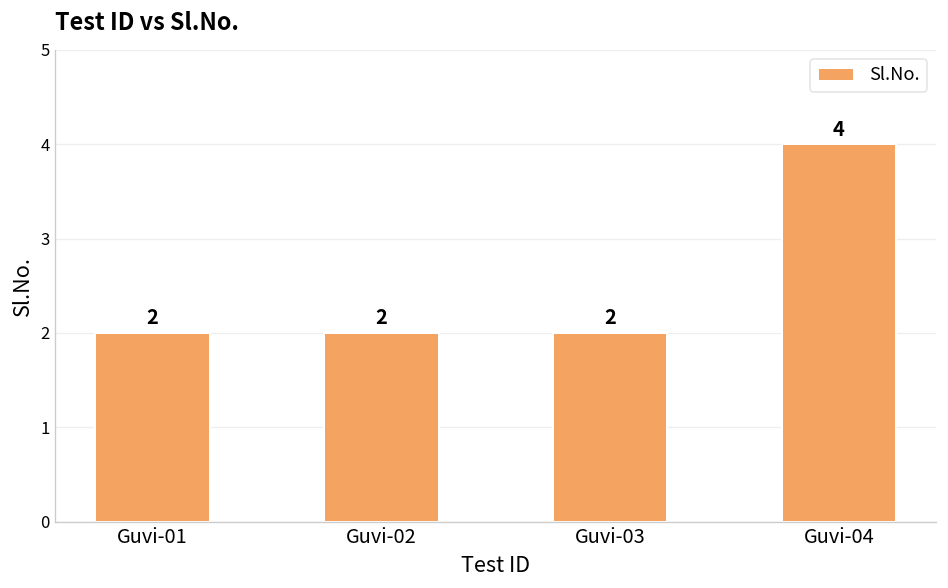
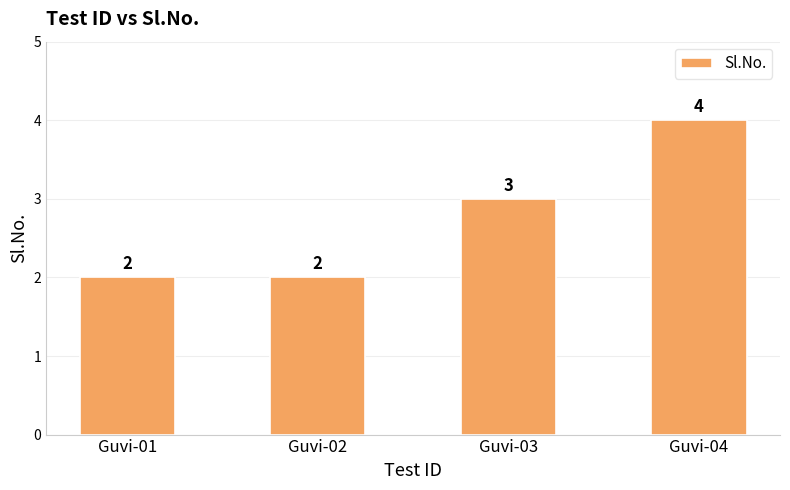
Guvi-03: 2 -> 3
